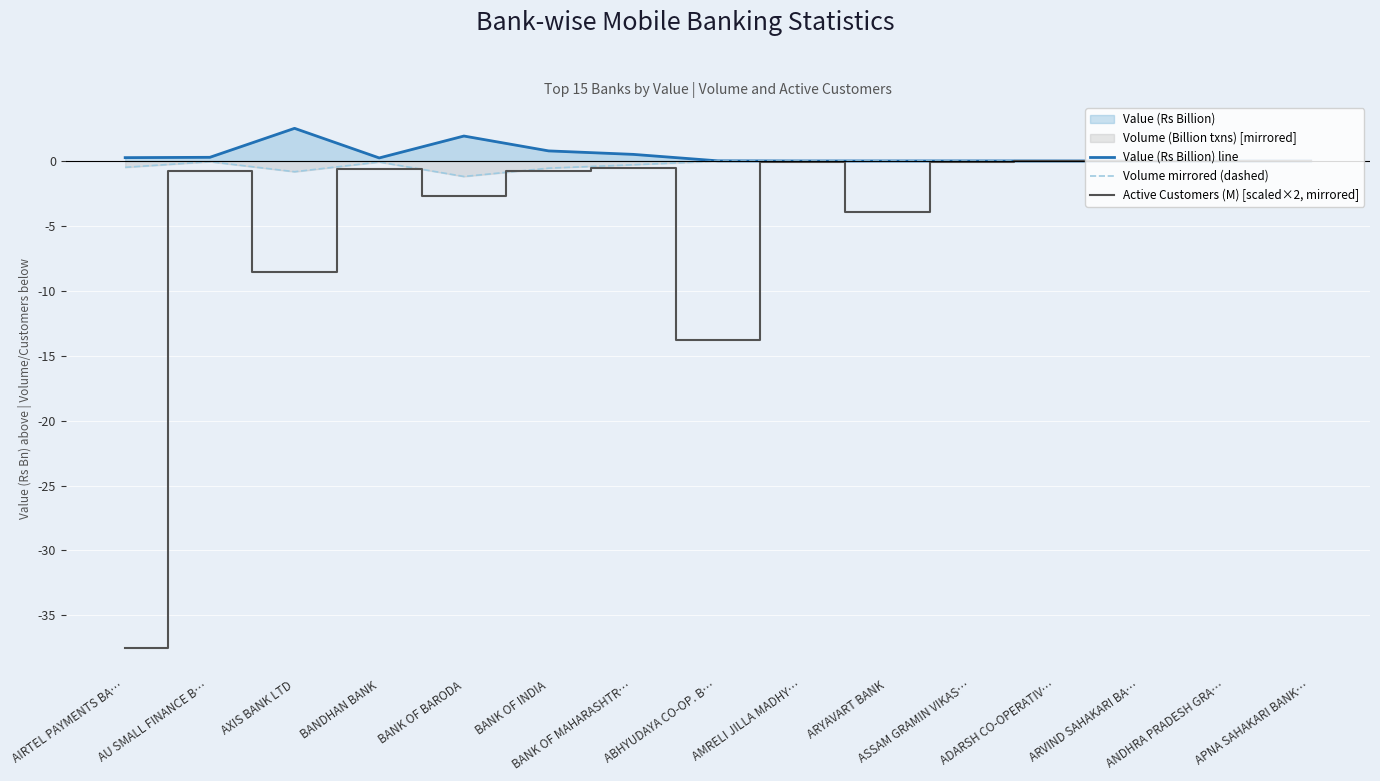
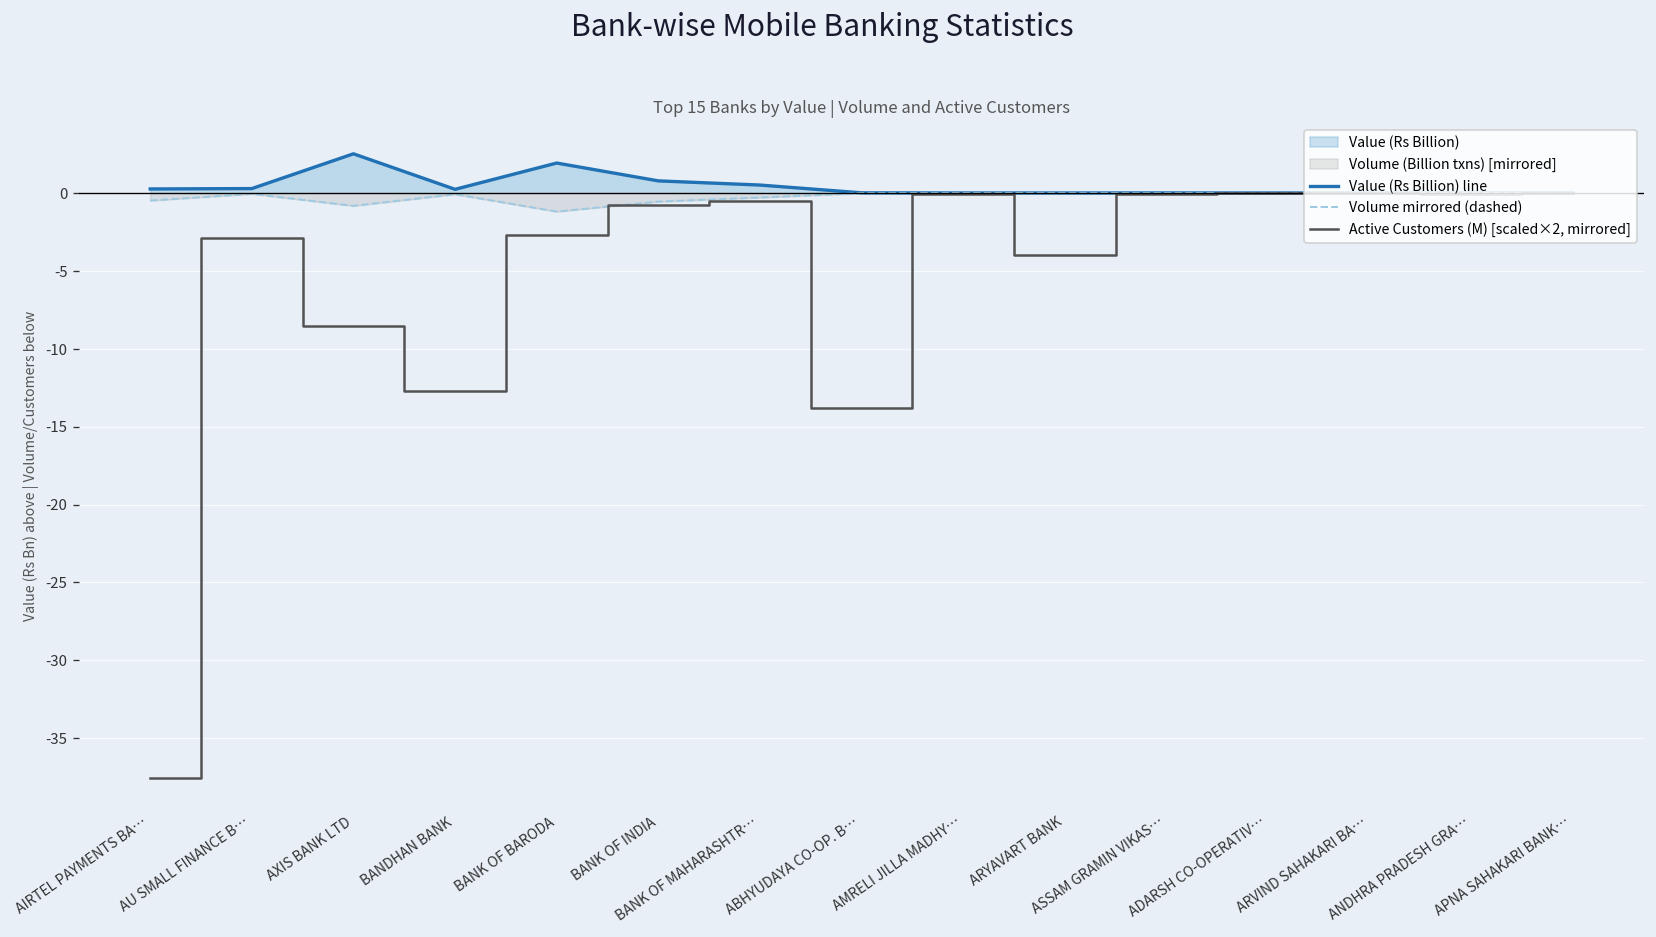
Active Customers (M) [scaled×2, mirrored], AU SMALL FINANCE B…: -0.7 -> -2.9
Active Customers (M) [scaled×2, mirrored], BANDHAN BANK: -0.6 -> -12.7
